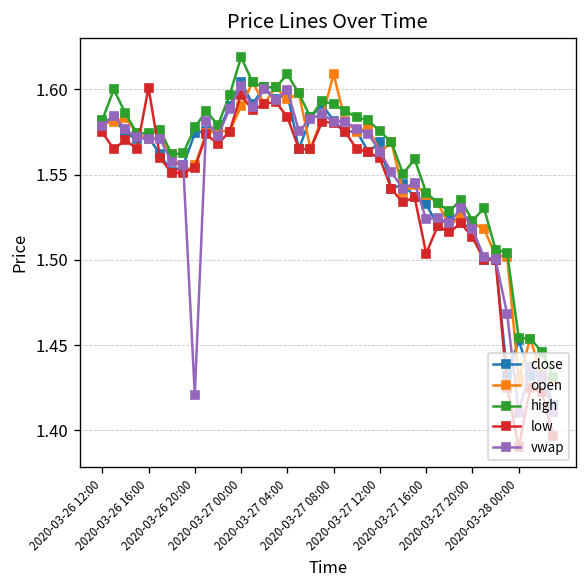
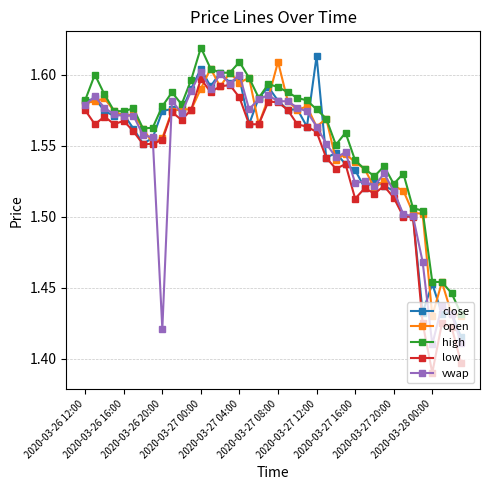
low, 2020-03-26 16:00: 1.601 -> 1.567
close, 2020-03-27 12:00: 1.569 -> 1.613
low, 2020-03-27 16:00: 1.504 -> 1.513
